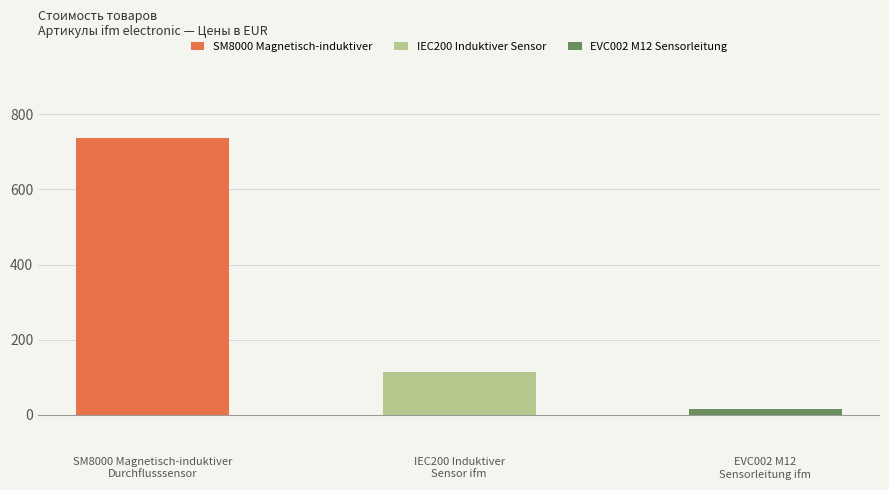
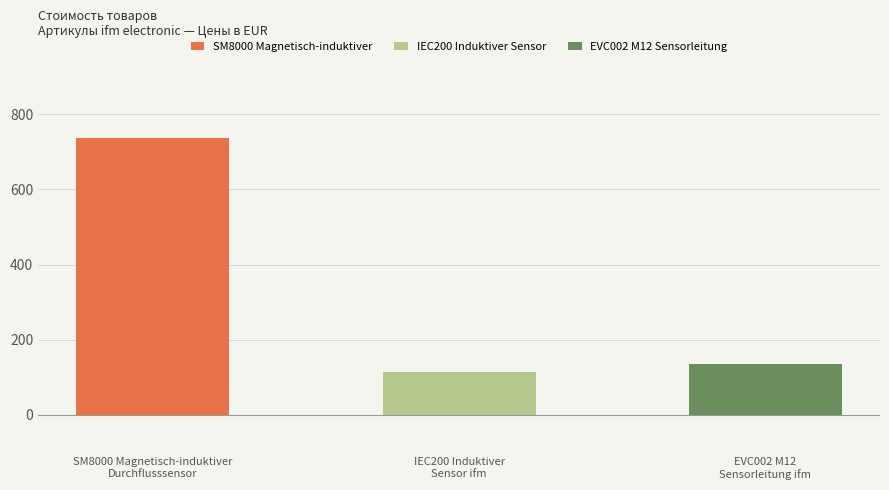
EVC002 M12 Sensorleitung ifm: 20 -> 140
